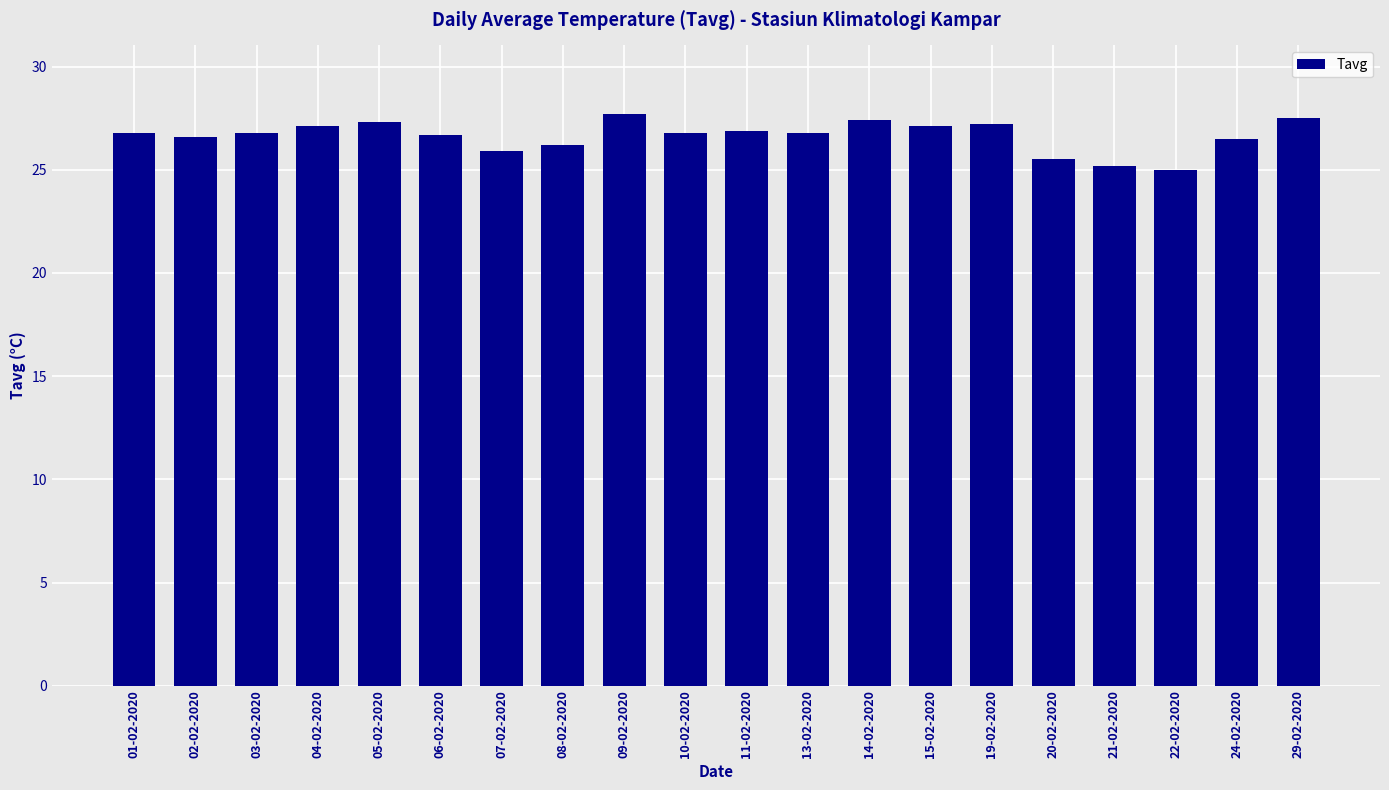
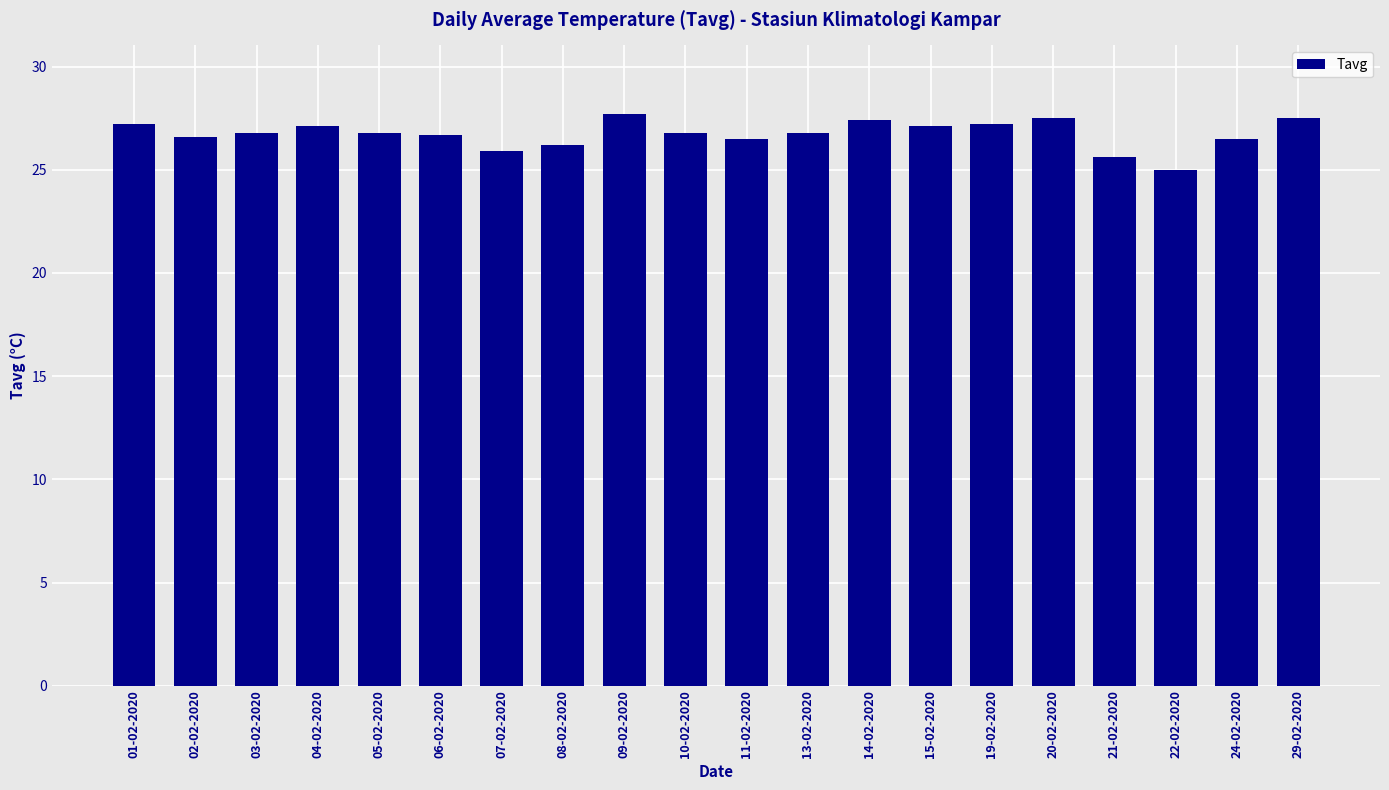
01-02-2020: 26.8 -> 27.2
05-02-2020: 27.3 -> 26.8
11-02-2020: 26.9 -> 26.5
20-02-2020: 25.5 -> 27.5
21-02-2020: 25.2 -> 25.6
